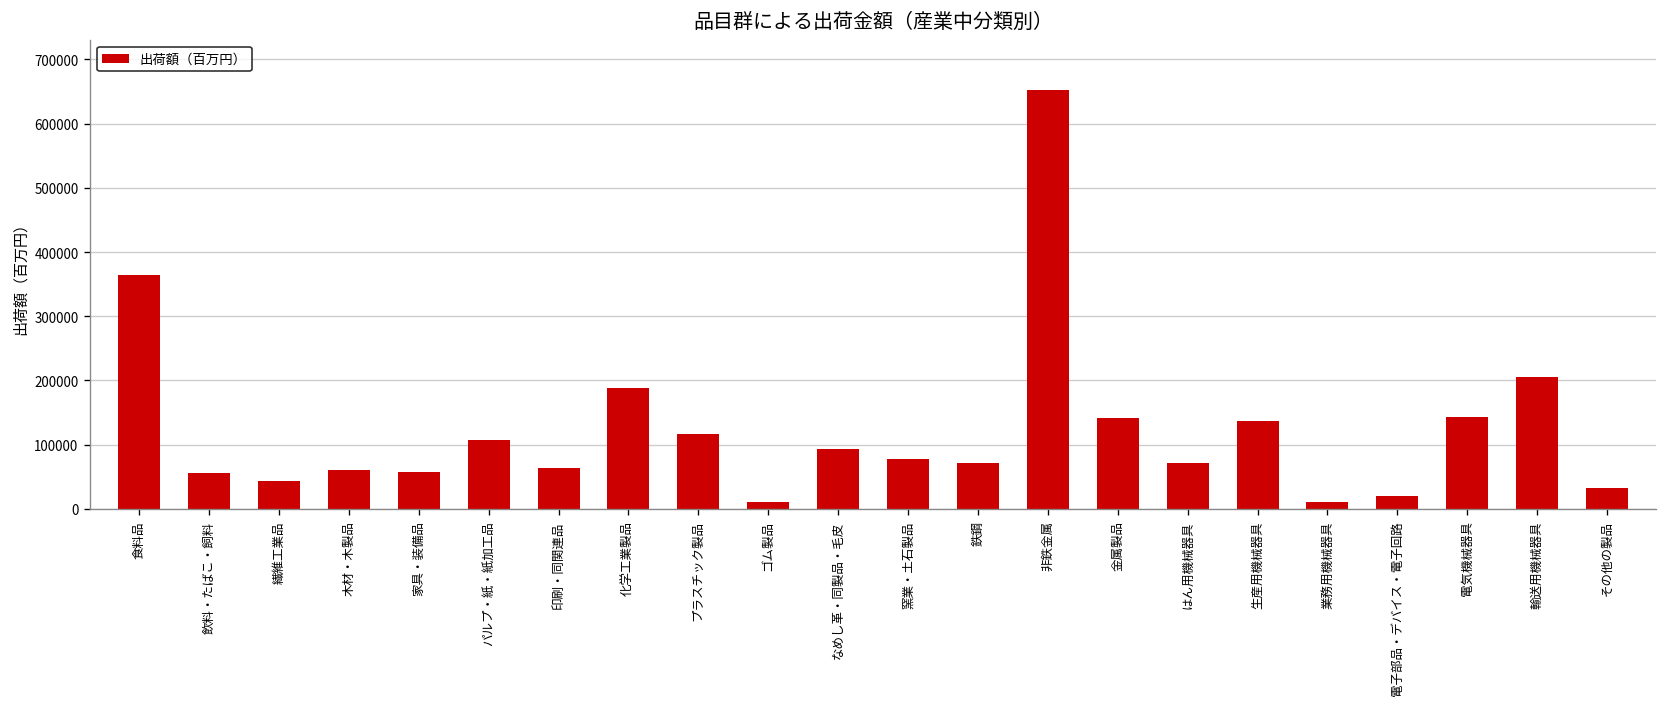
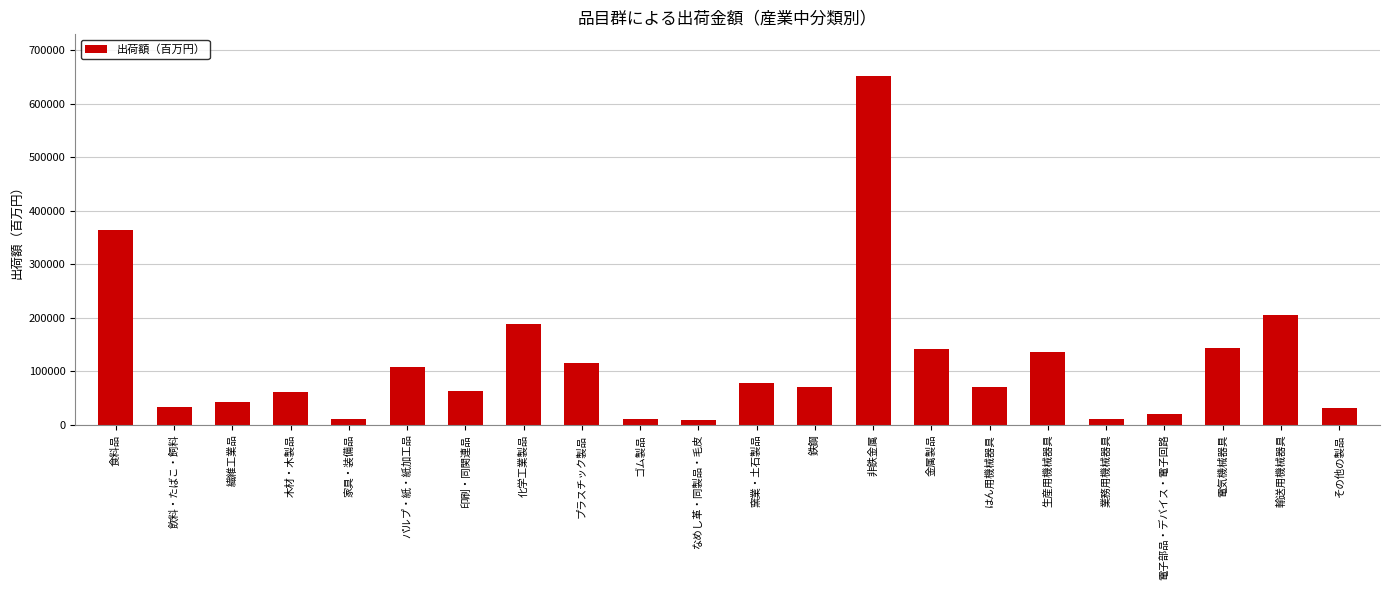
飲料・たばこ・飼料: 60000 -> 30000
家具・装備品: 60000 -> 10000
なめし革・同製品・毛皮: 90000 -> 10000
